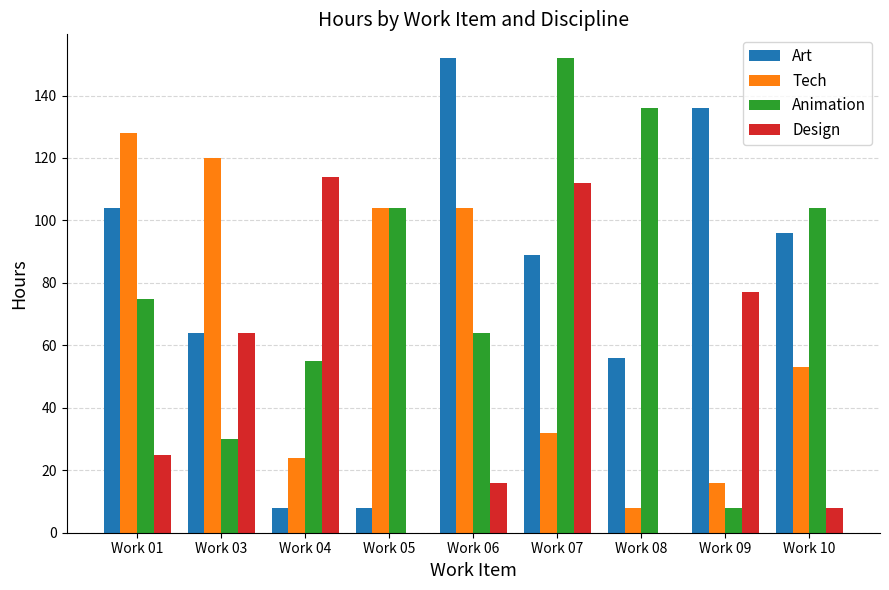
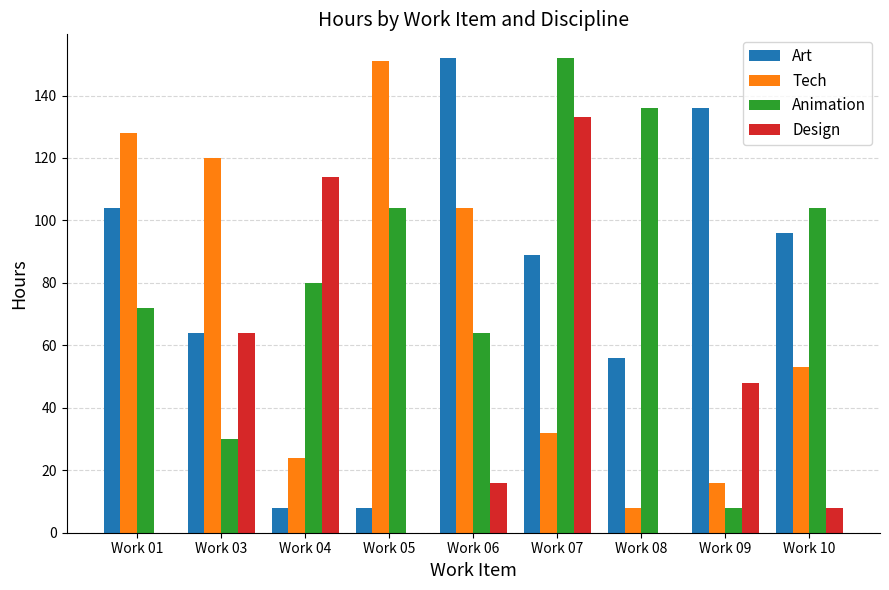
Animation, Work 01: 75 -> 72
Design, Work 01: 25 -> 0
Animation, Work 04: 55 -> 80
Tech, Work 05: 104 -> 151
Design, Work 07: 112 -> 133
Design, Work 09: 77 -> 48
